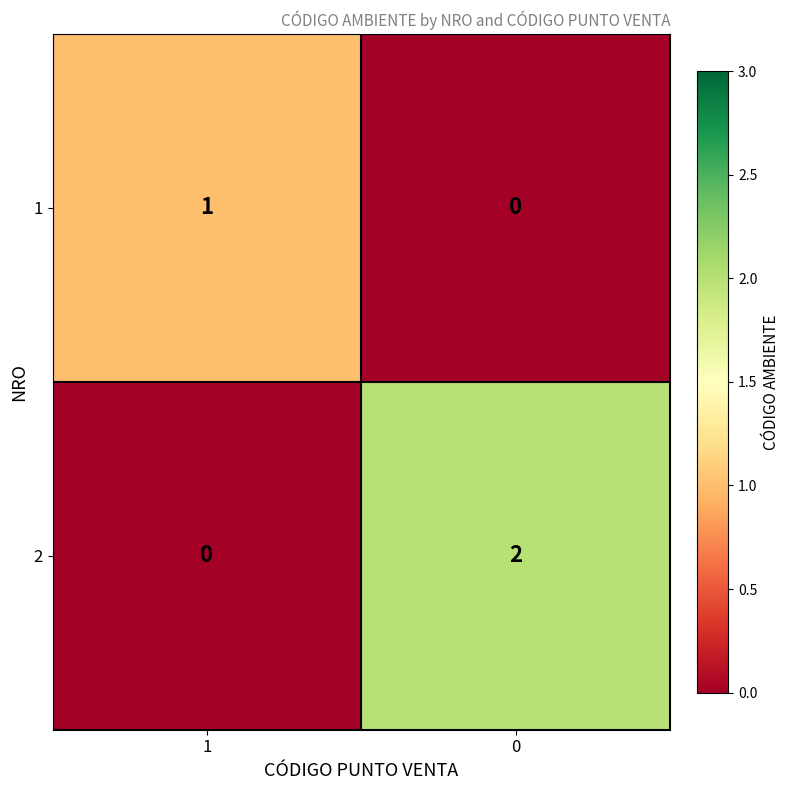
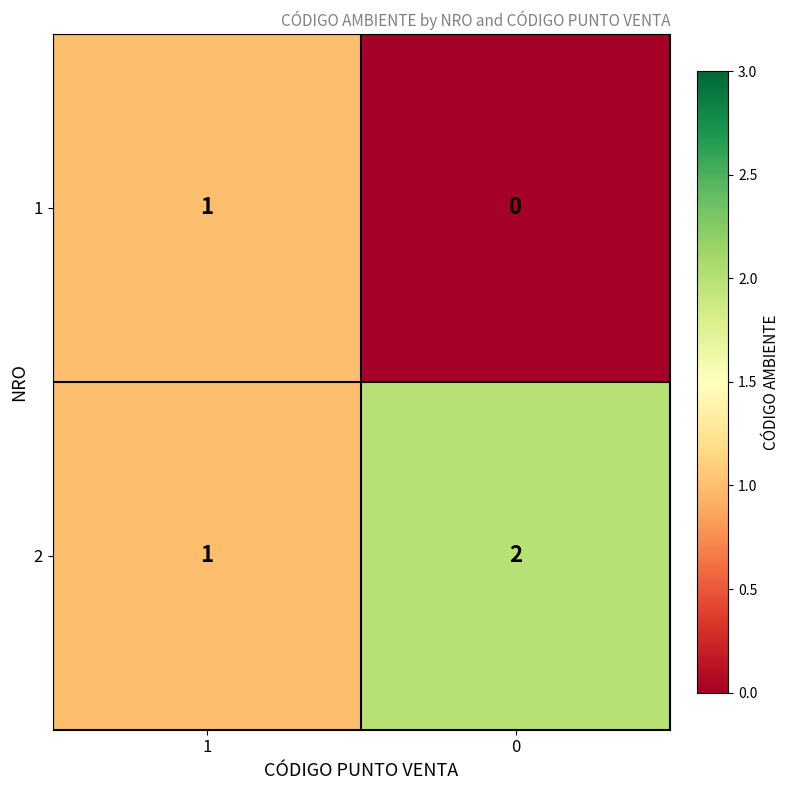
2, 1: 0 -> 1
